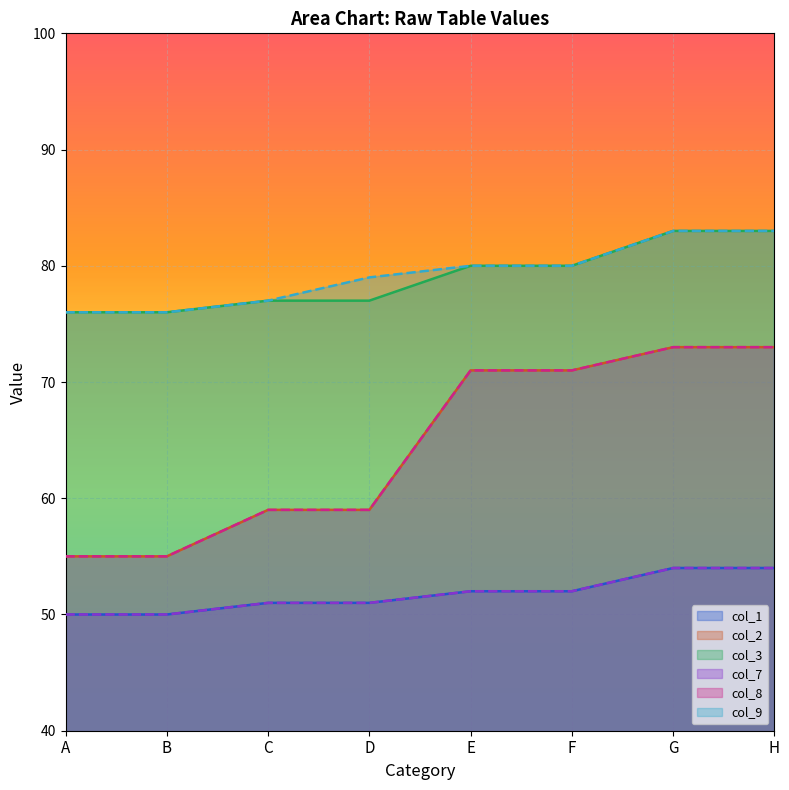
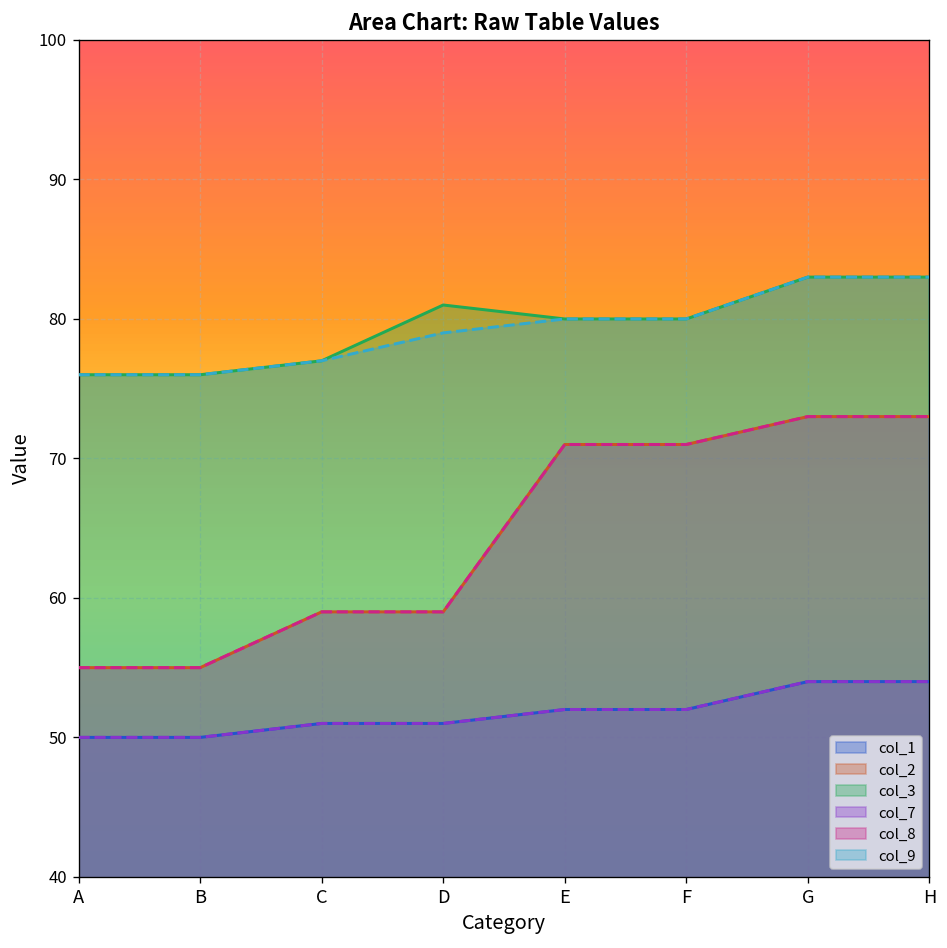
col_3, D: 77 -> 81
